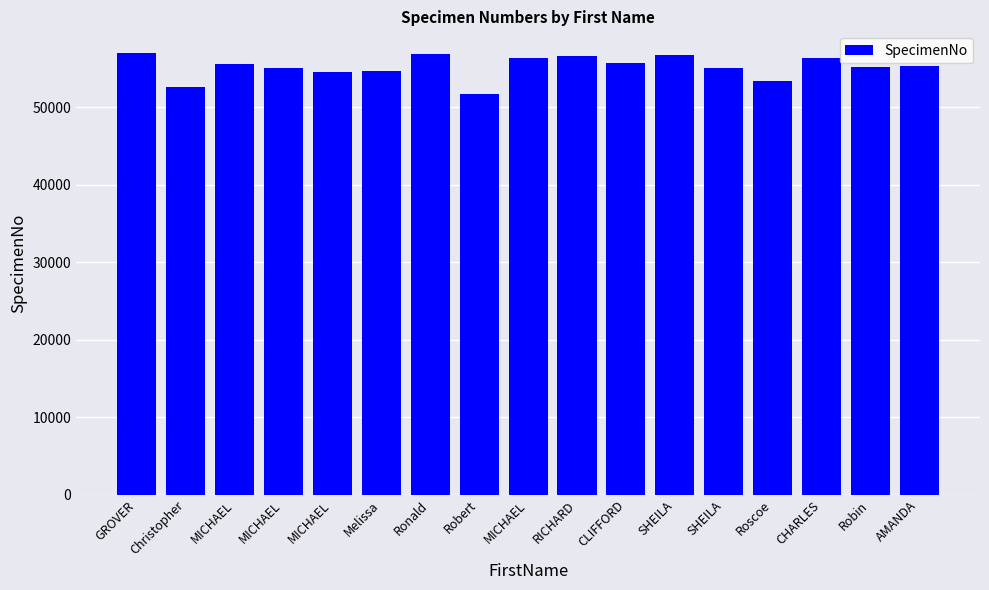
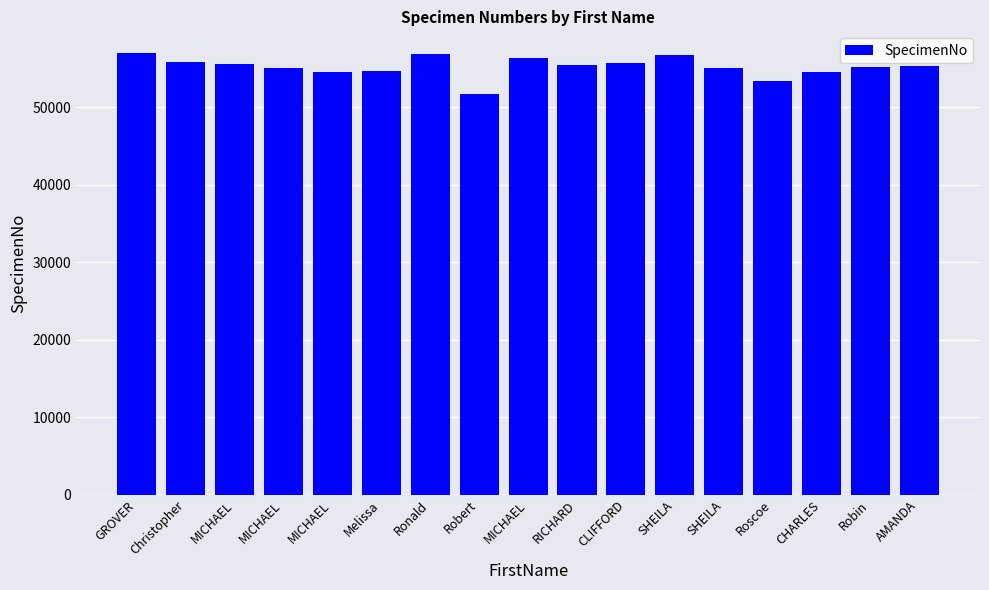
Christopher: 53000 -> 56000
RICHARD: 57000 -> 56000
CHARLES: 56000 -> 55000
